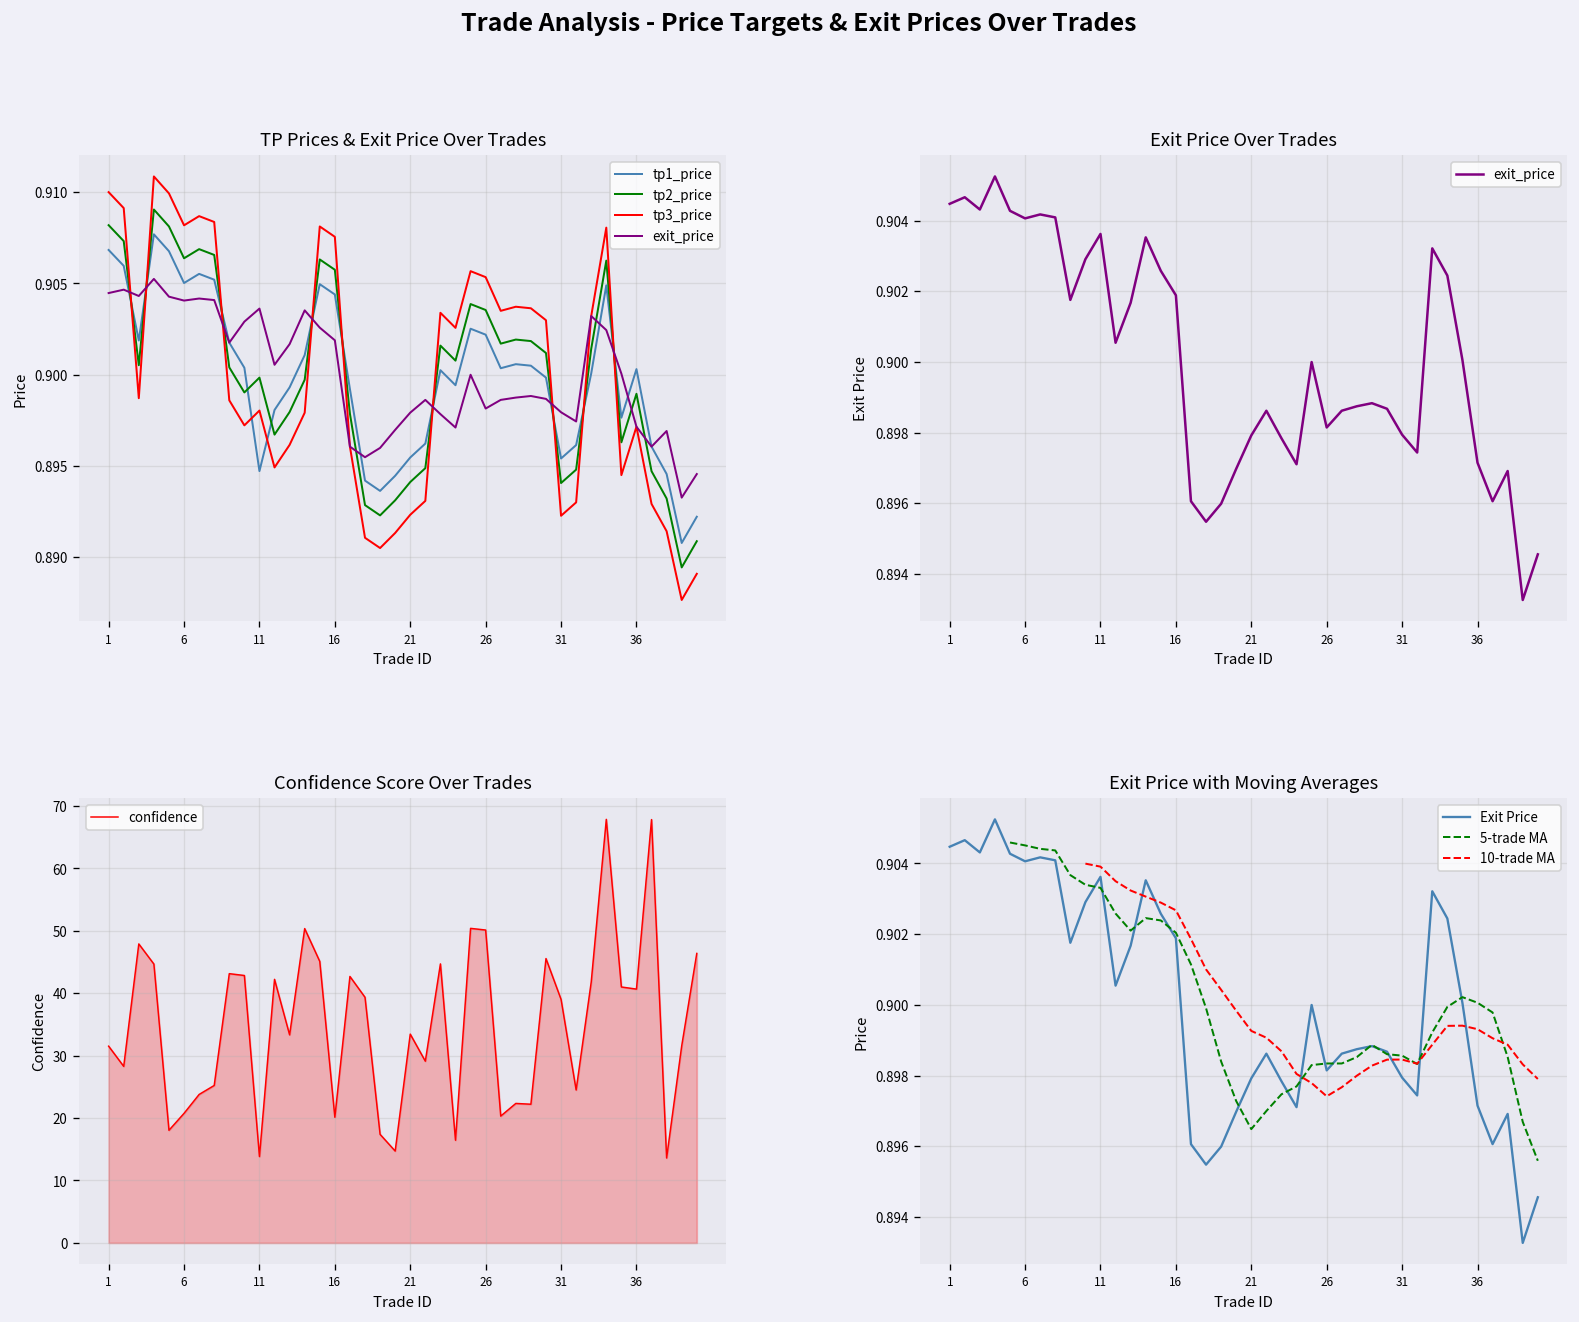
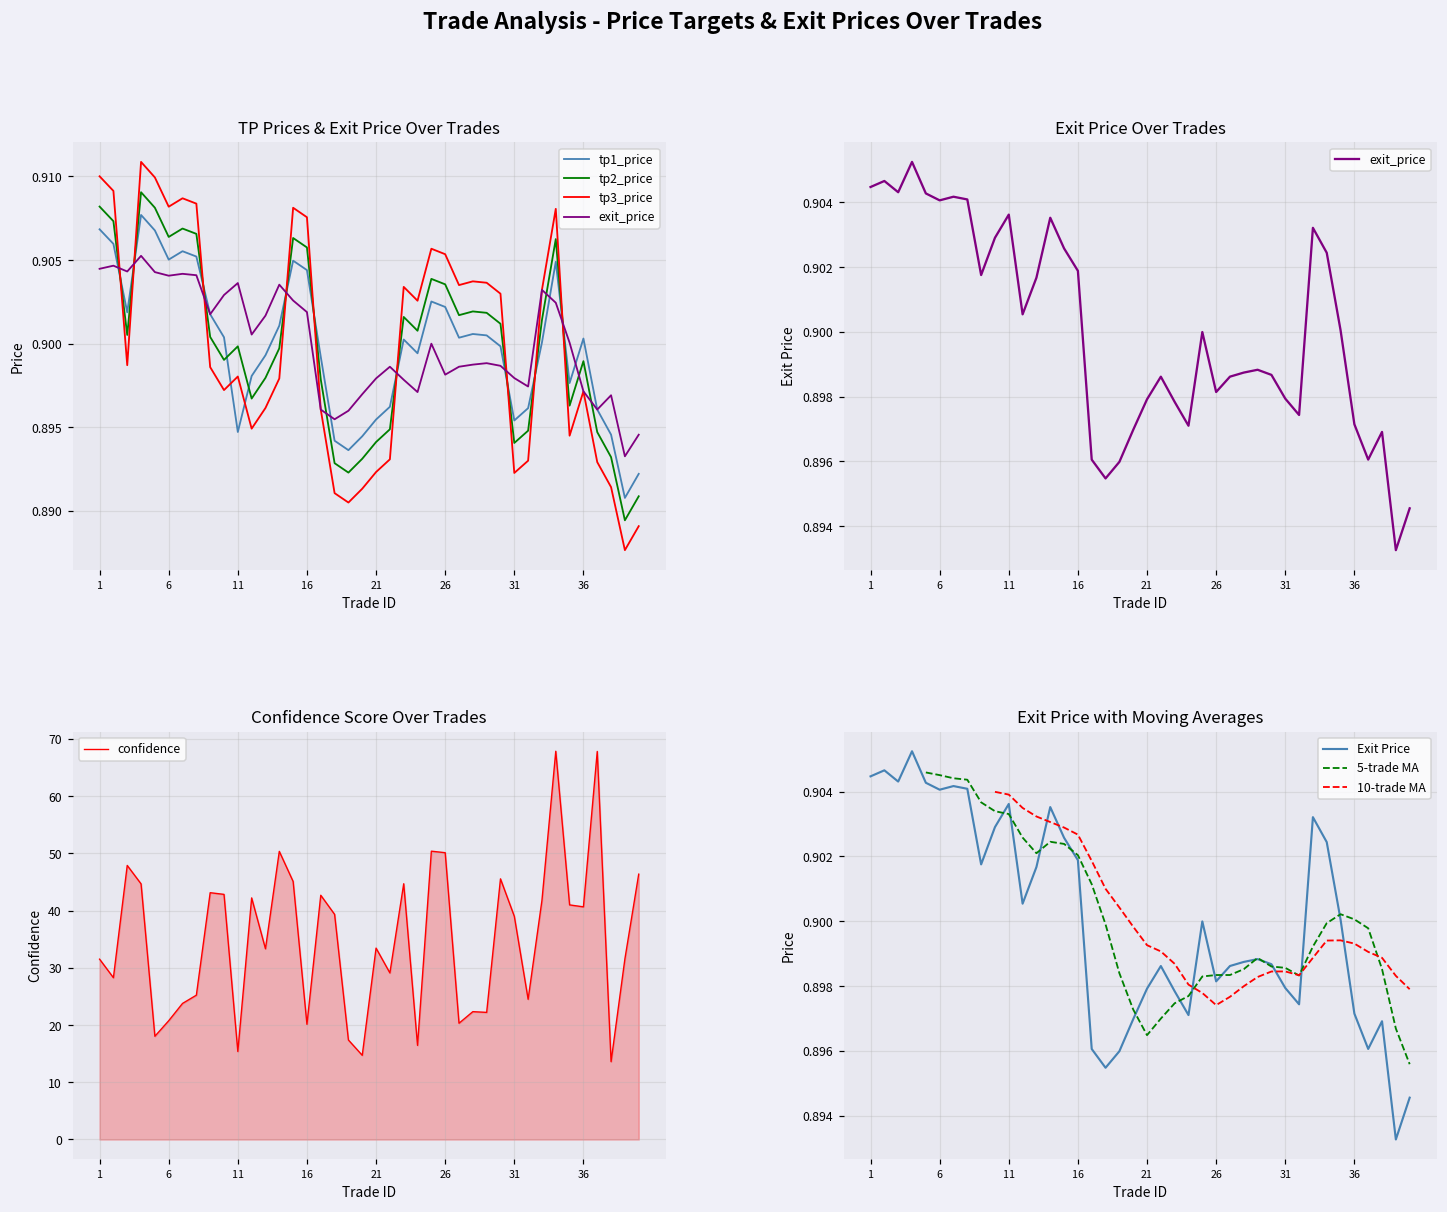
Confidence Score Over Trades, 11: 14 -> 15
